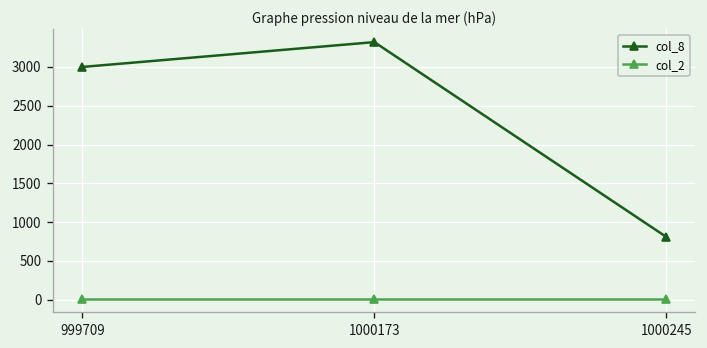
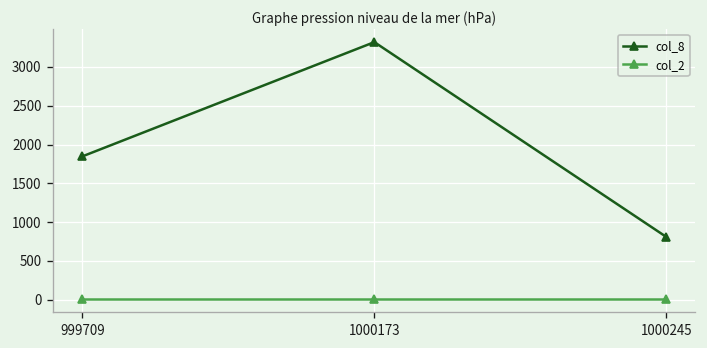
col_8, 999709: 3000 -> 1800
